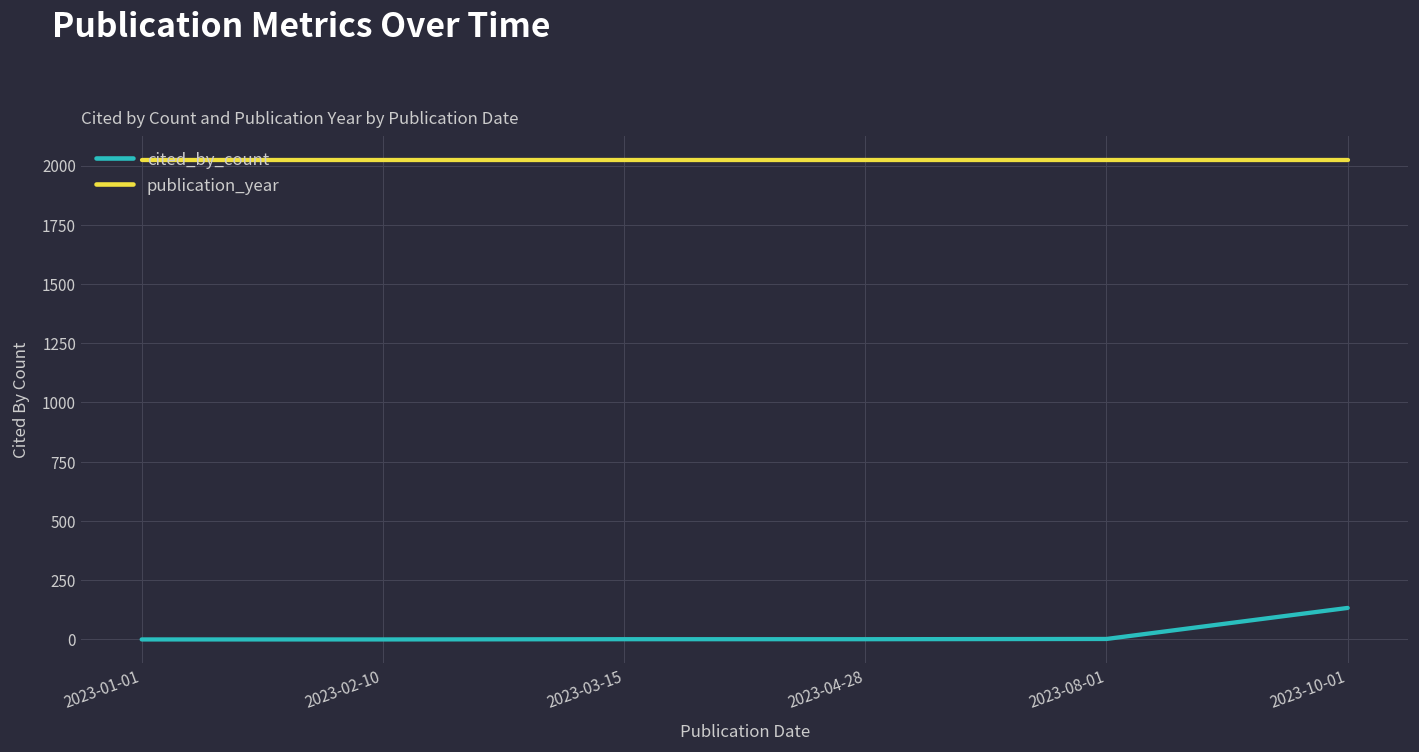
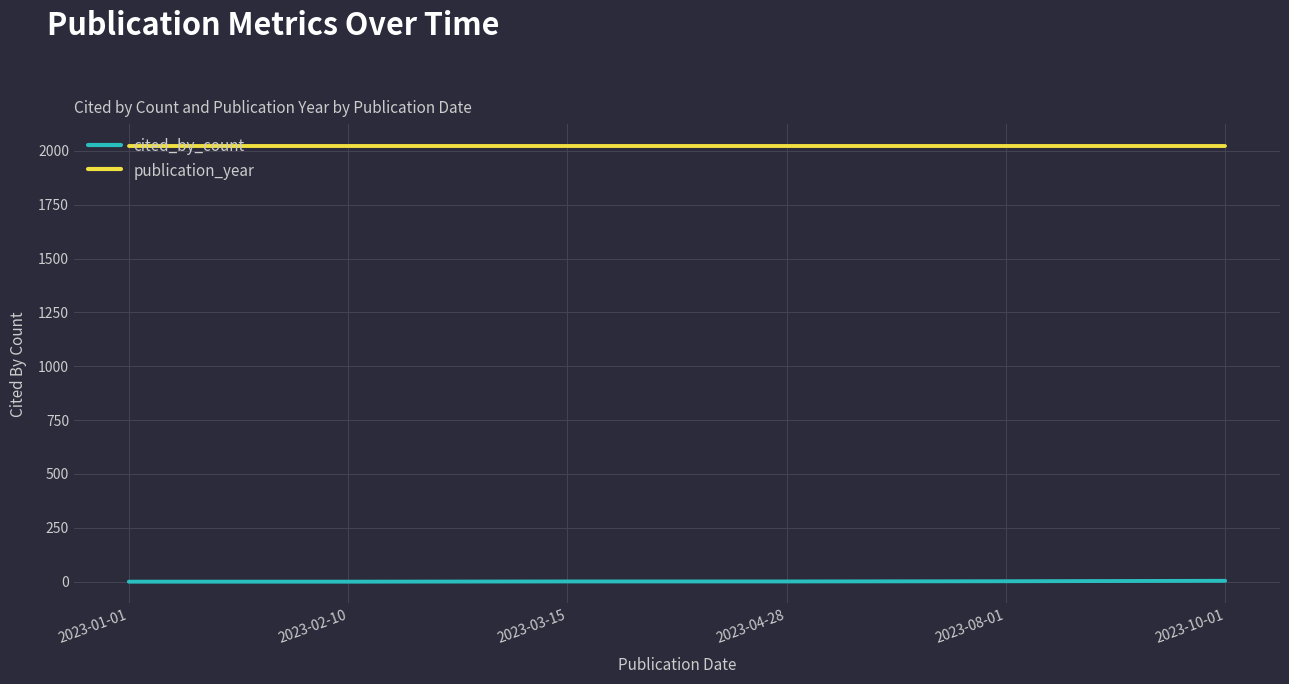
cited_by_count, 2023-10-01: 130 -> 0
